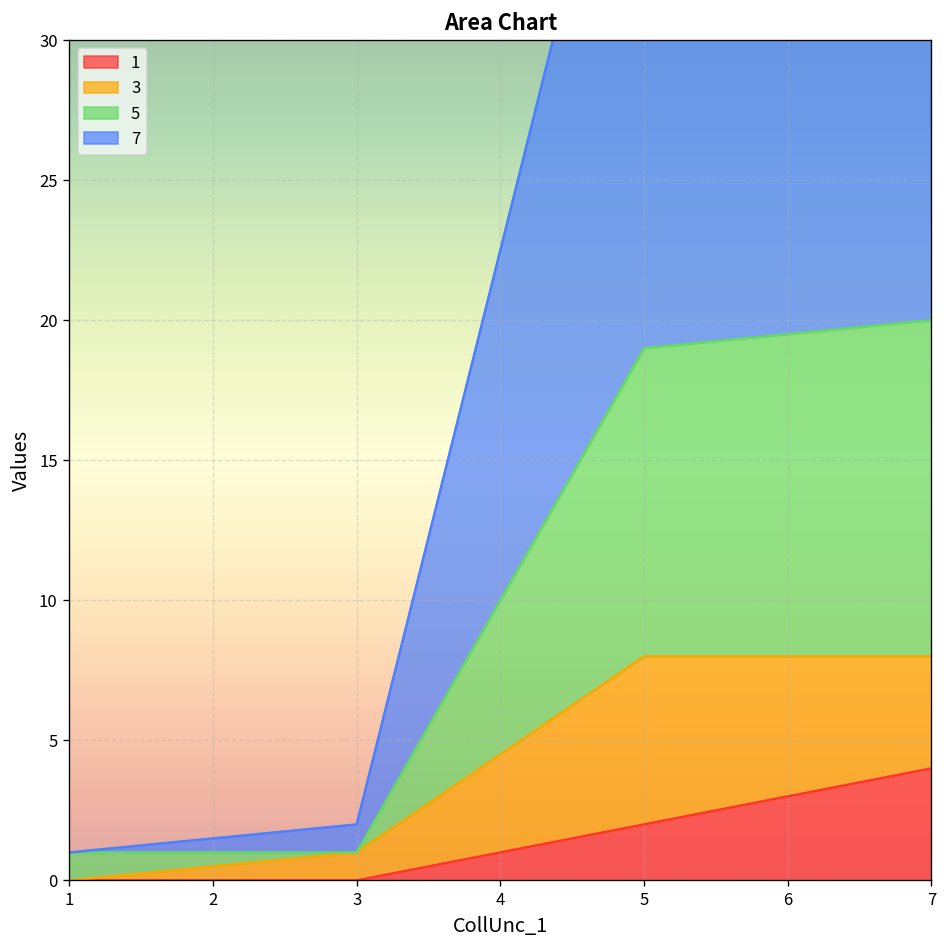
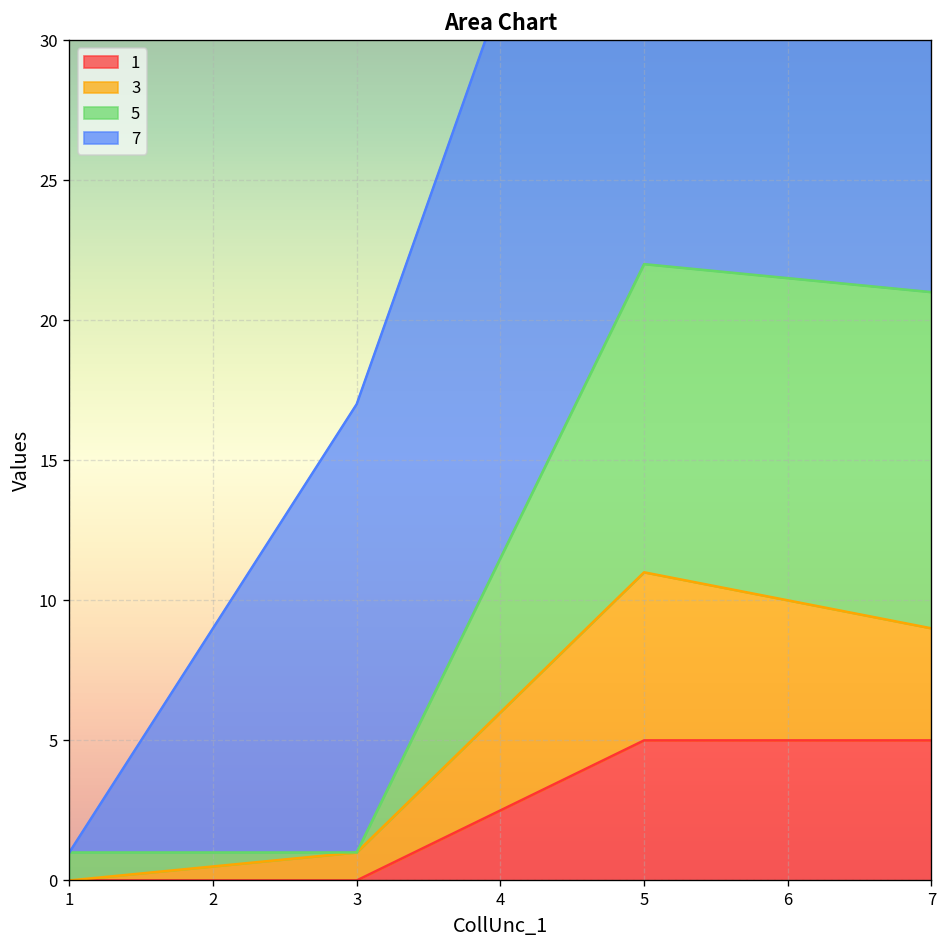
7, 3: 1 -> 16
1, 5: 2 -> 5
1, 7: 4 -> 5
